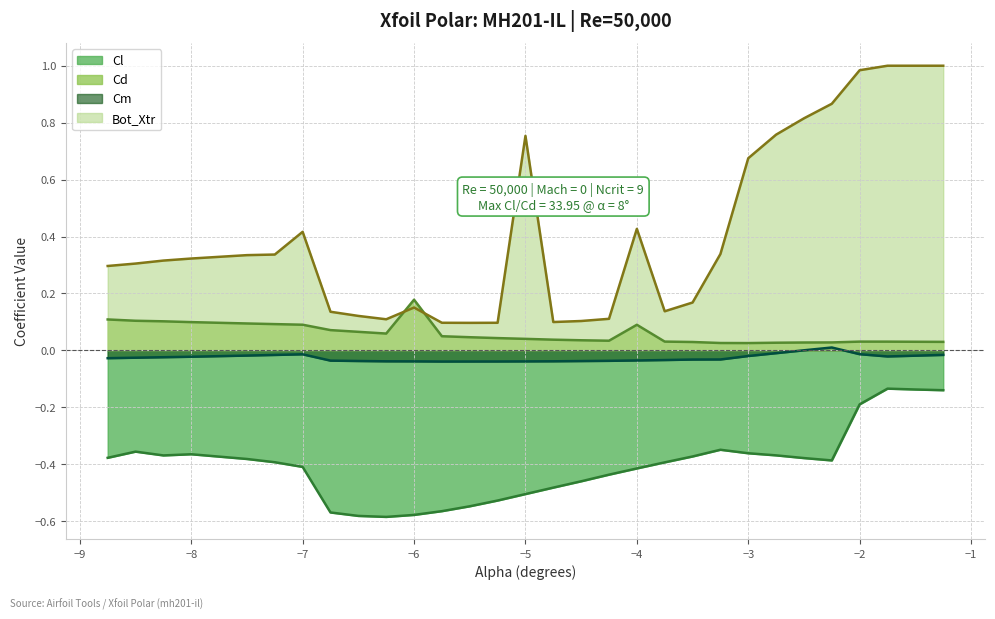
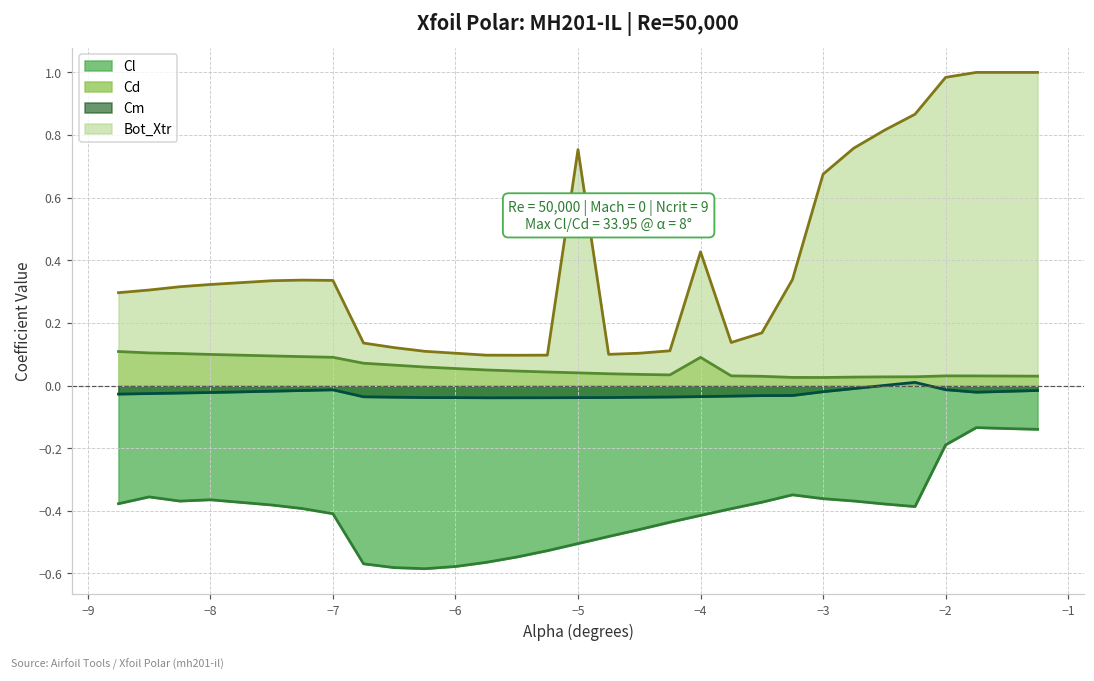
Bot_Xtr, −7: 0.42 -> 0.34
Cd, −6: 0.18 -> 0.05
Bot_Xtr, −6: 0.15 -> 0.10
